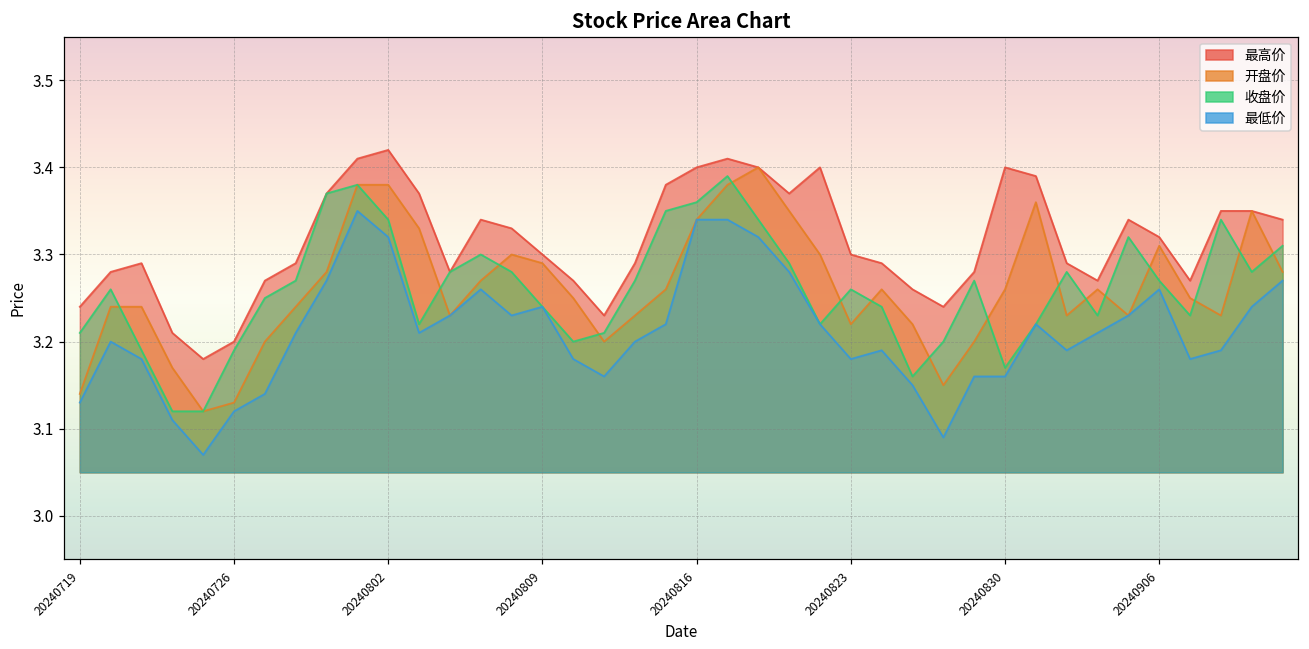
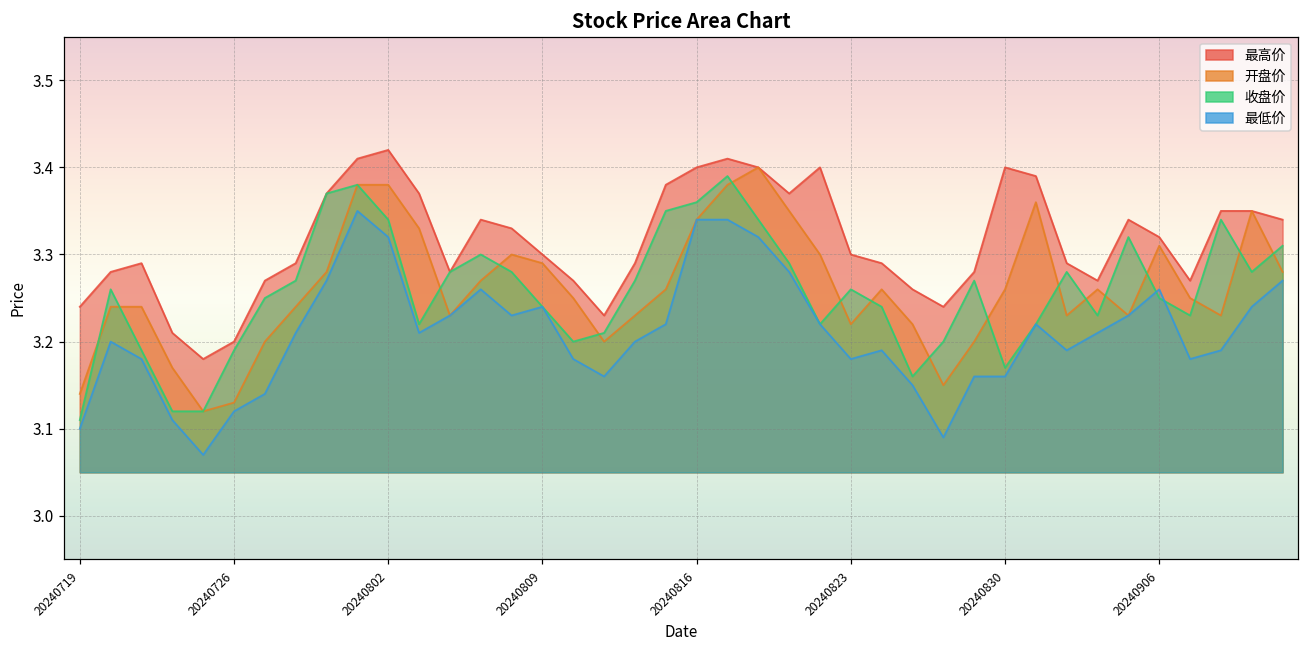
收盘价, 20240719: 3.21 -> 3.11
最低价, 20240719: 3.13 -> 3.10
收盘价, 20240906: 3.27 -> 3.25
